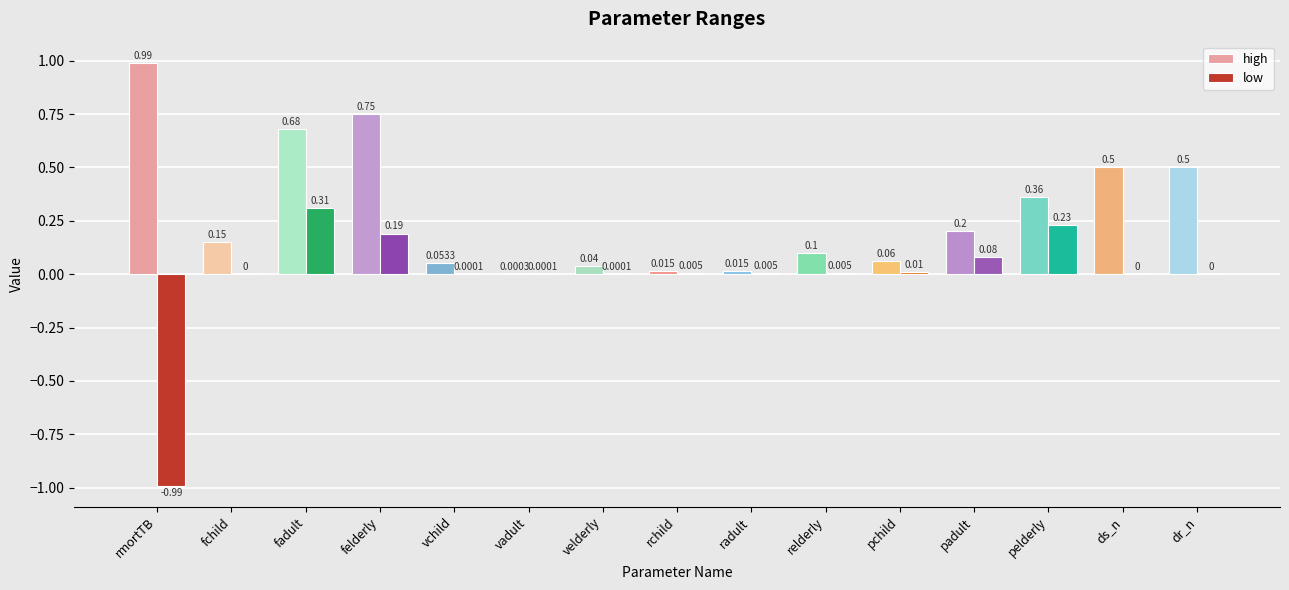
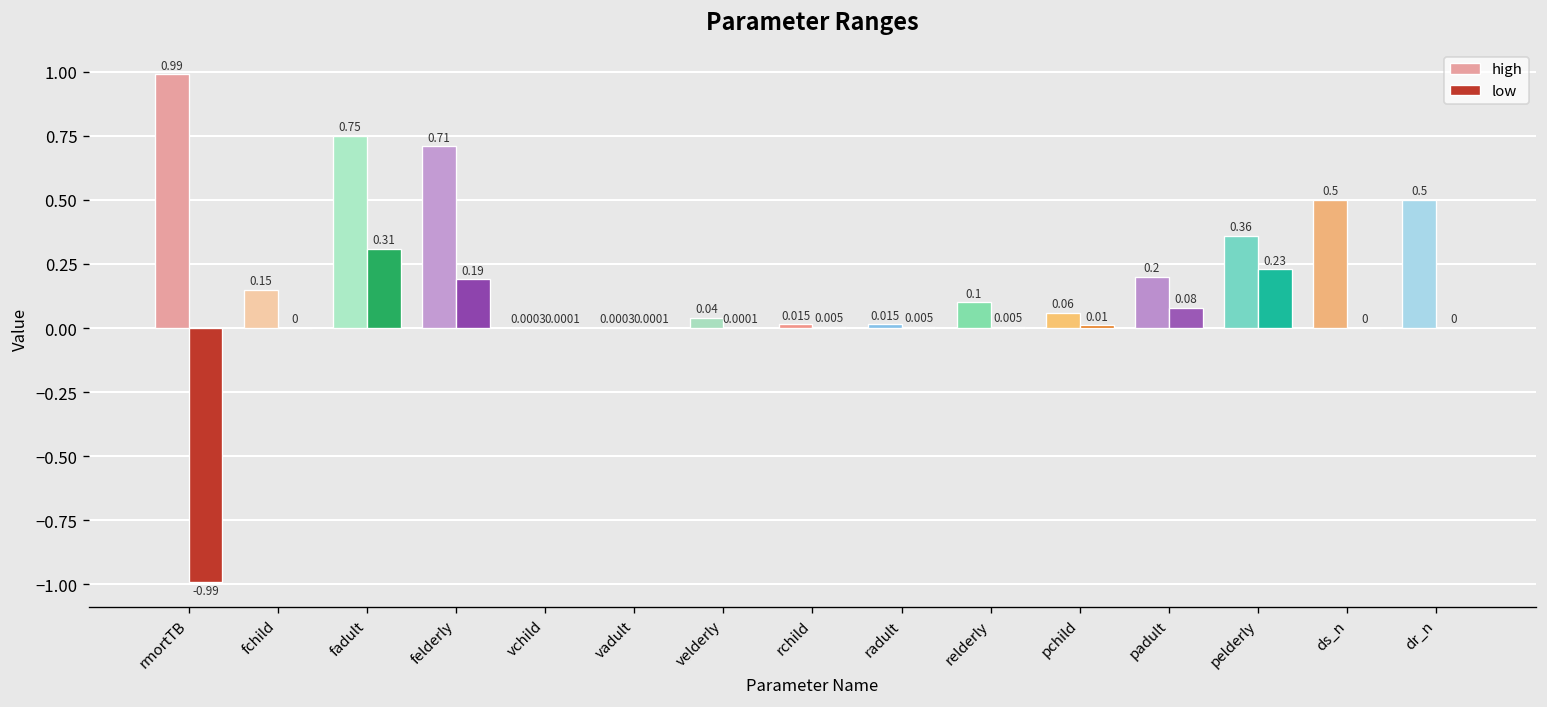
high, fadult: 0.68 -> 0.75
high, felderly: 0.75 -> 0.71
high, vchild: 0.0533 -> 0.0003
